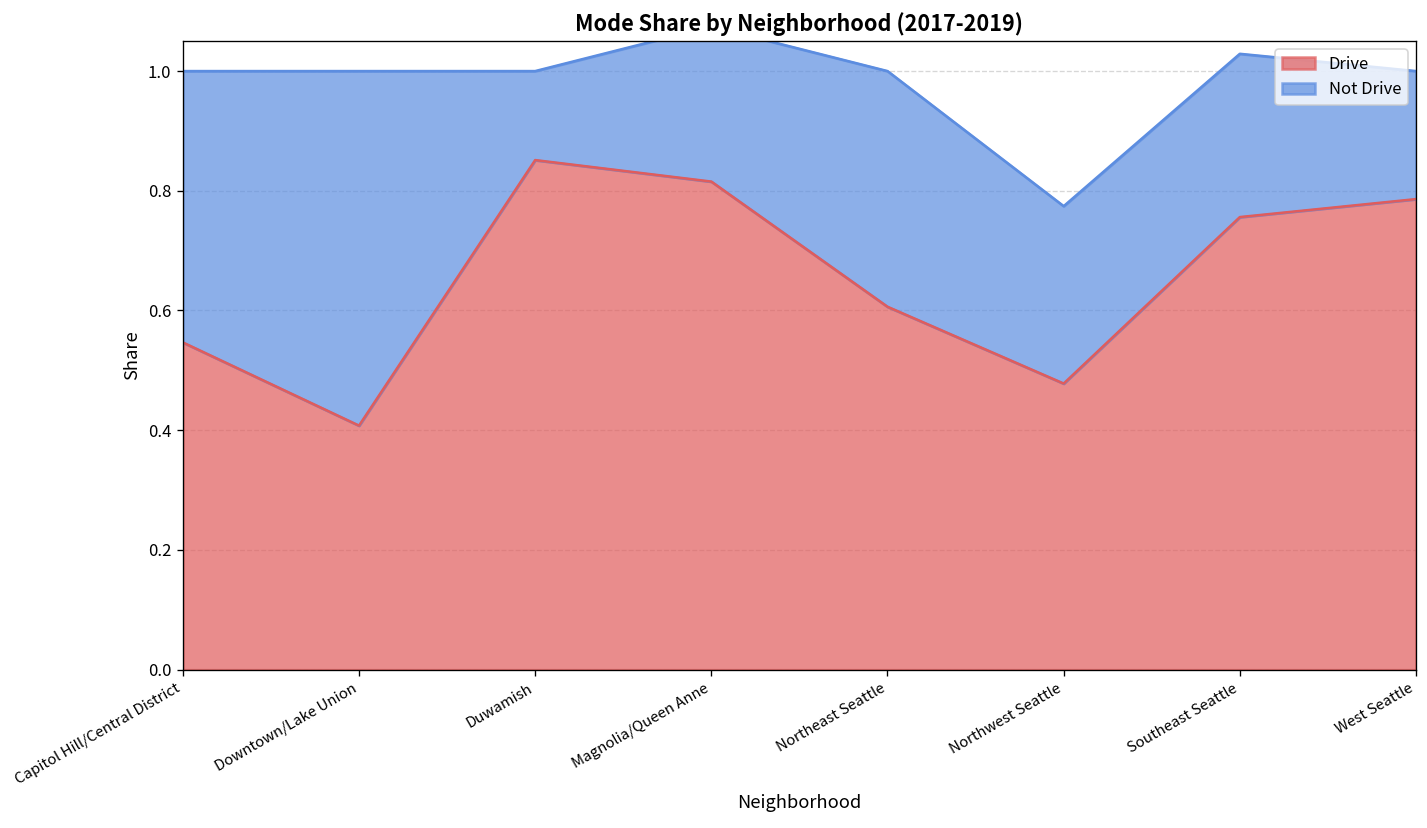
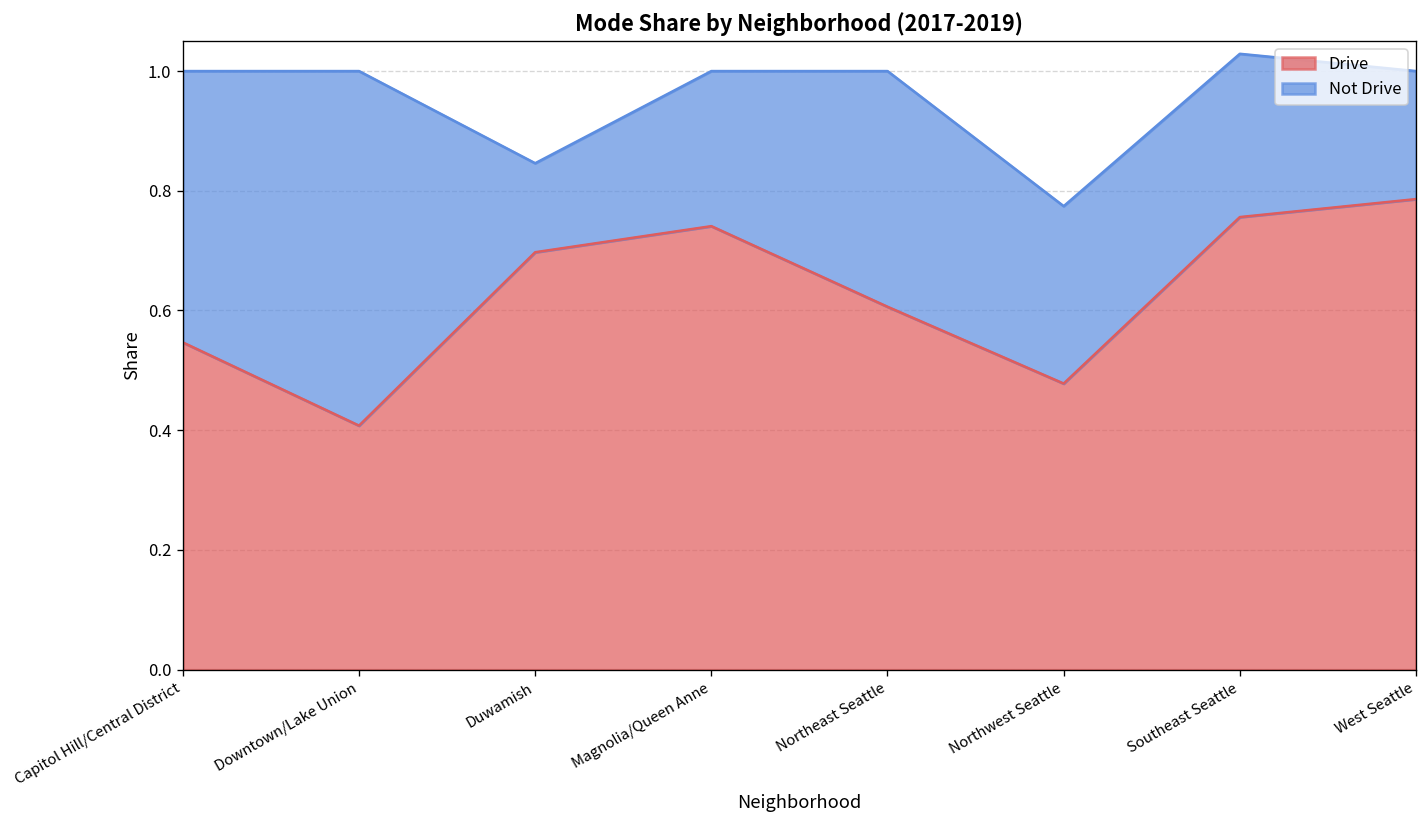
Drive, Duwamish: 0.85 -> 0.70
Drive, Magnolia/Queen Anne: 0.82 -> 0.74
